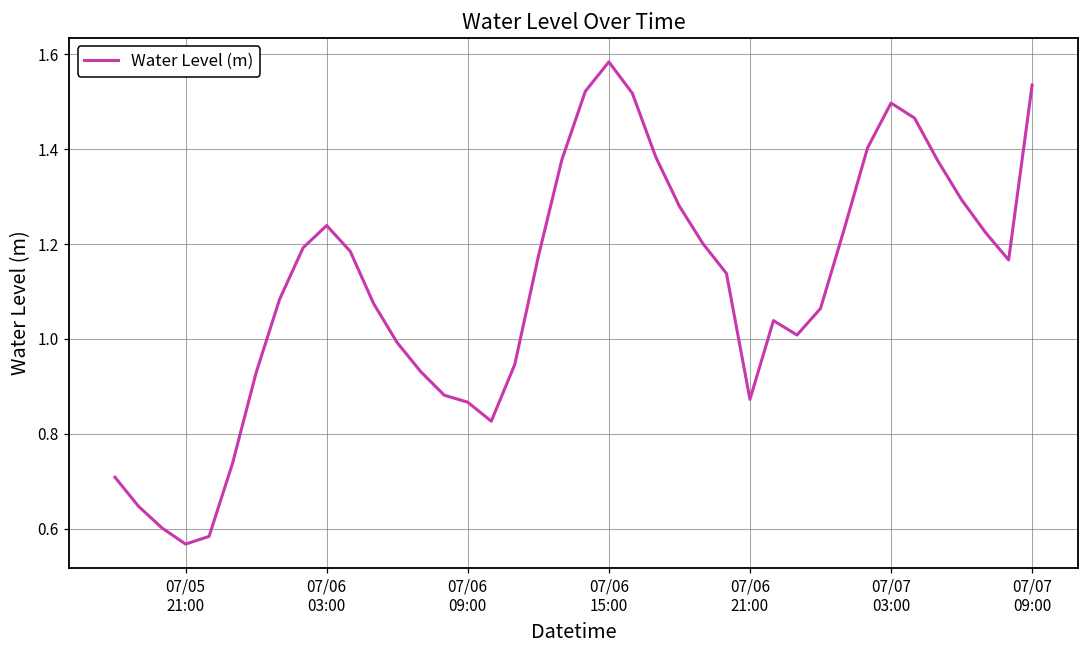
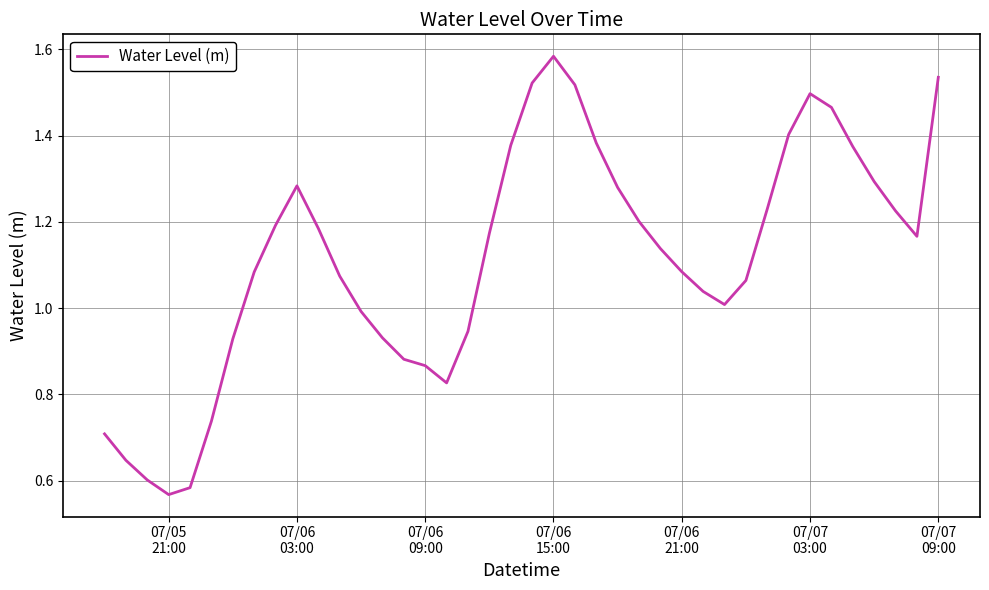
07/06 03:00: 1.24 -> 1.28
07/06 21:00: 0.87 -> 1.08
